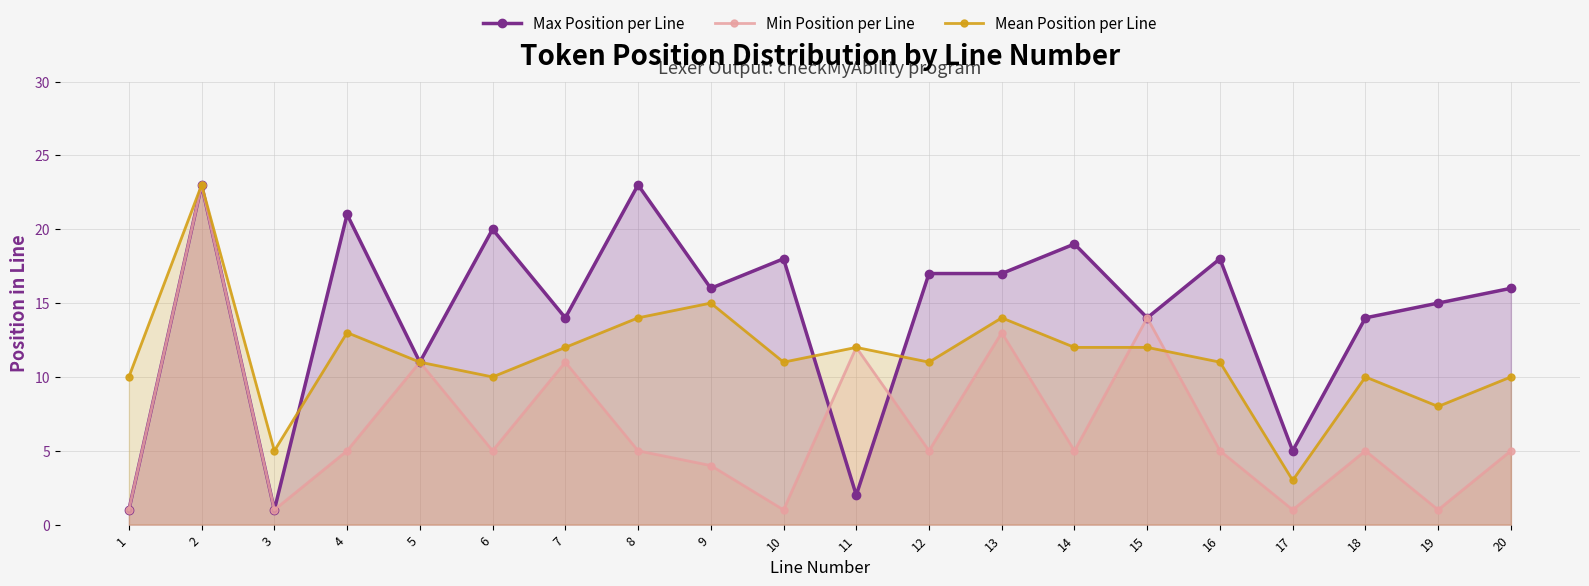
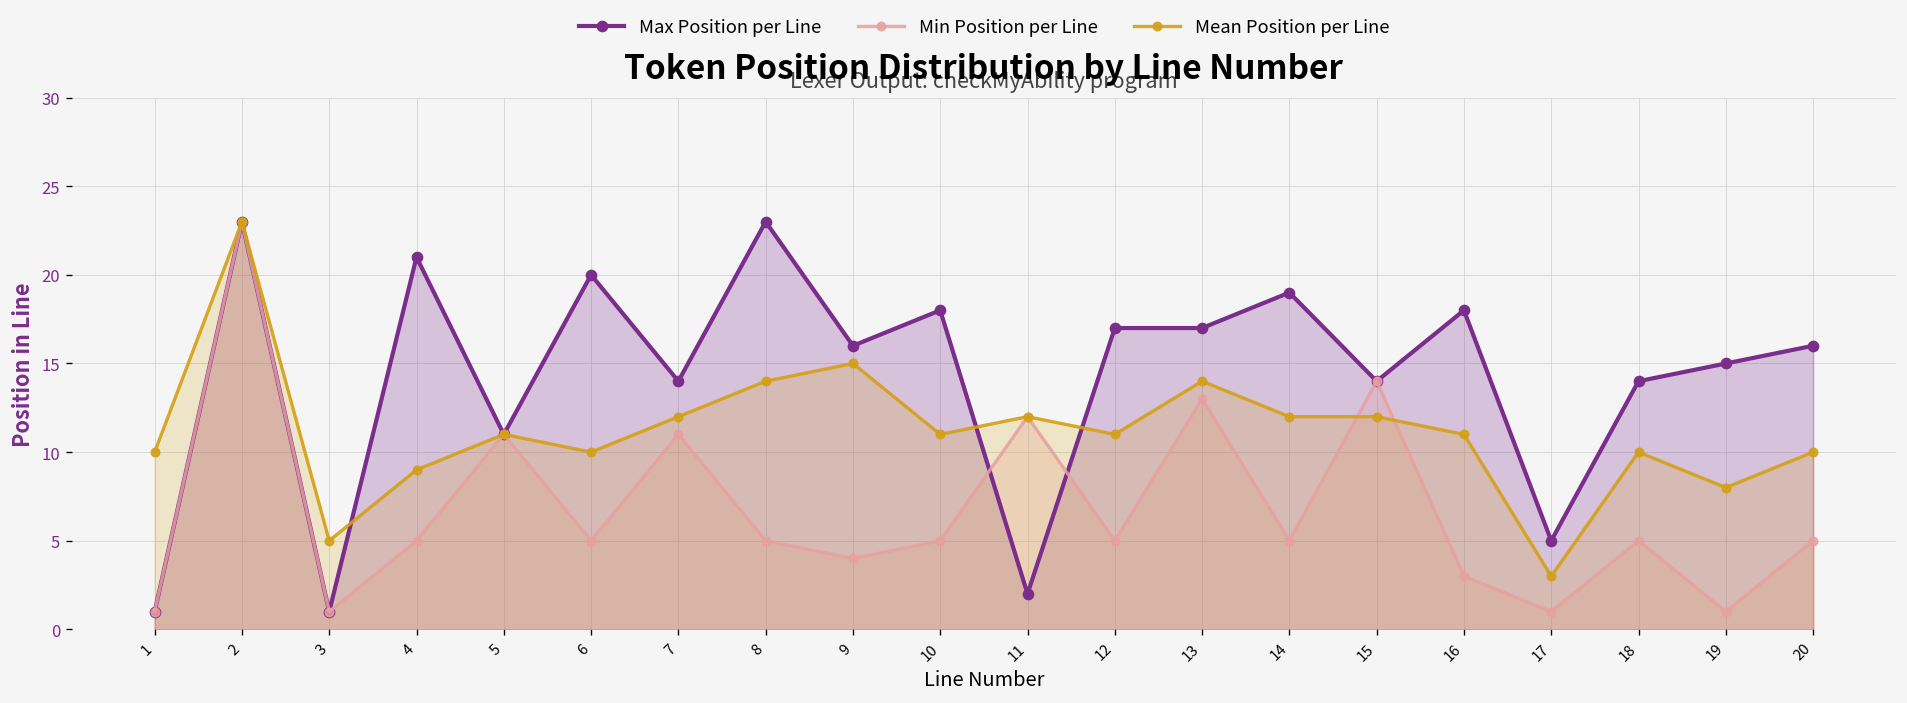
Mean Position per Line, 4: 13 -> 9
Min Position per Line, 10: 1 -> 5
Min Position per Line, 16: 5 -> 3
